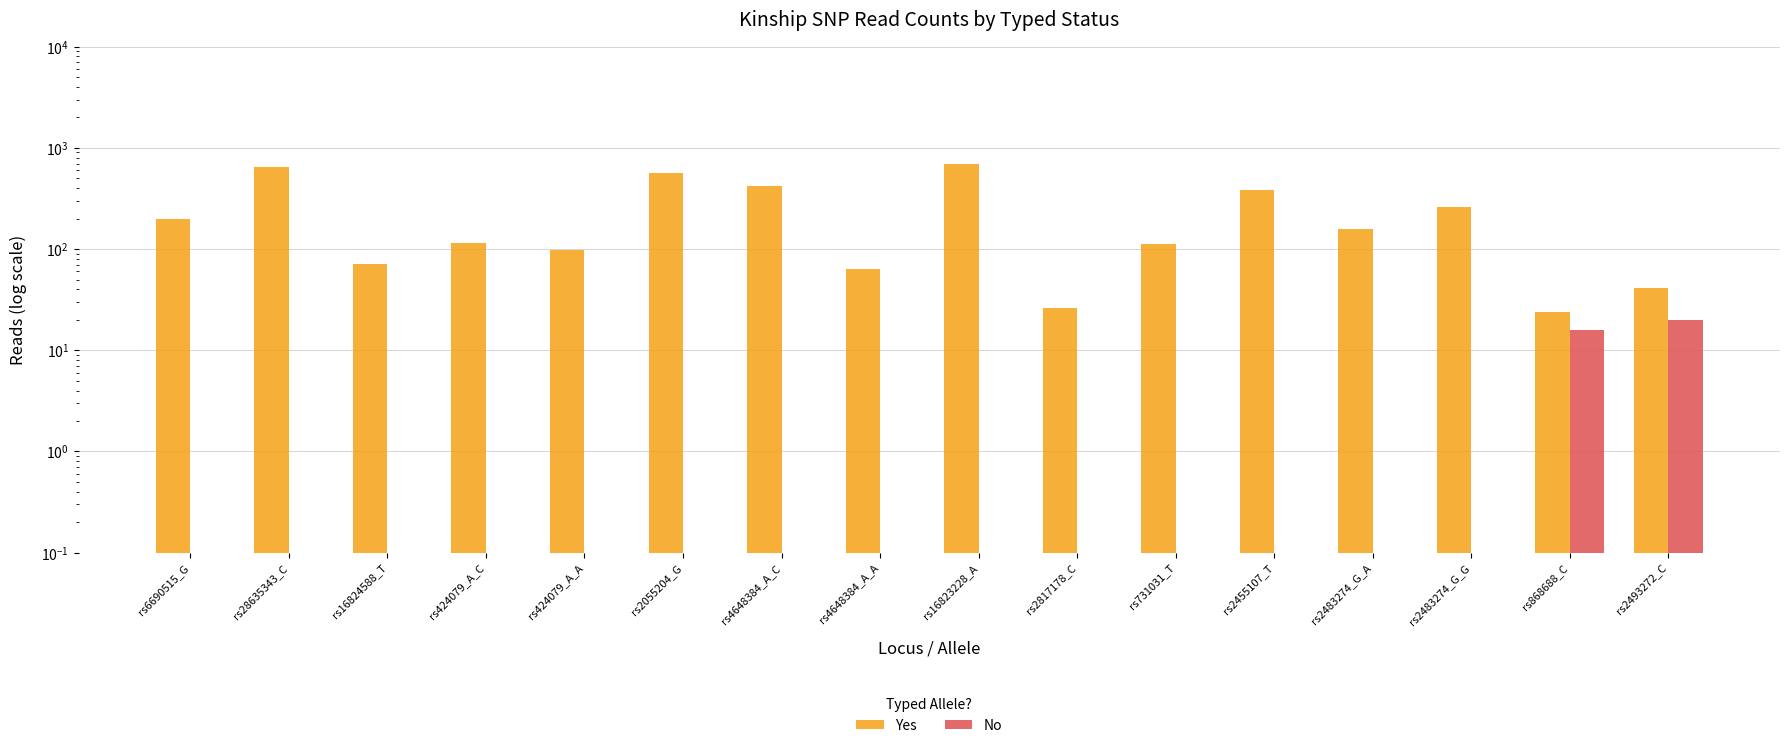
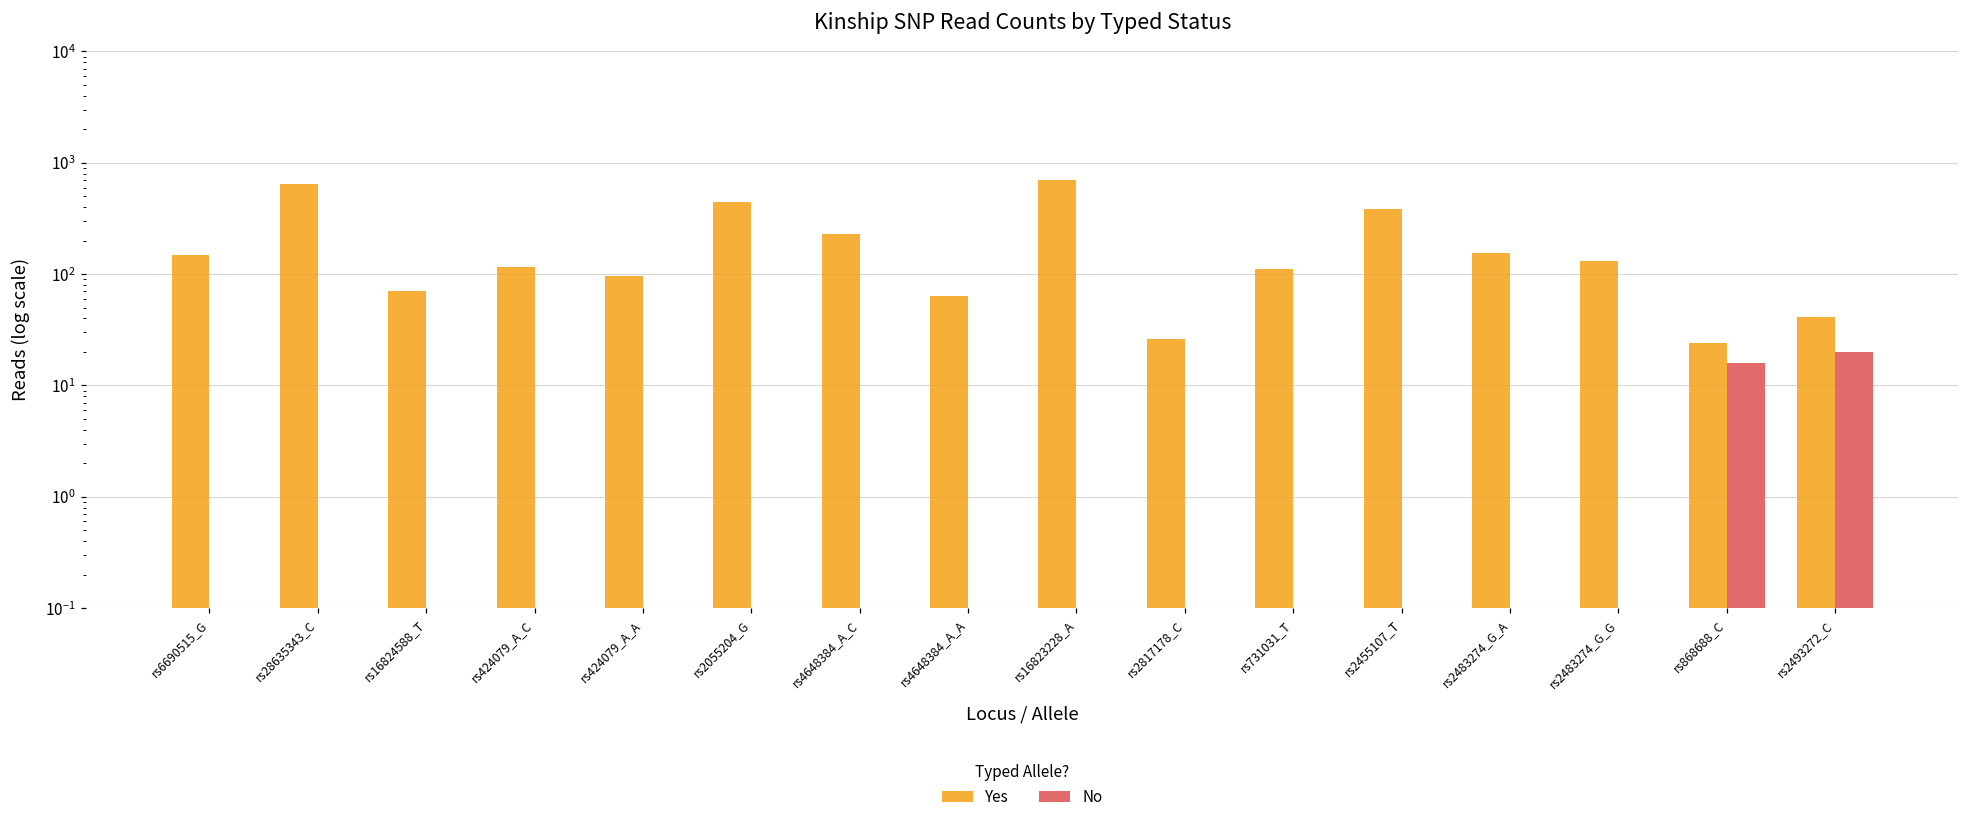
Yes, rs6690515_G: 200 -> 150
Yes, rs2055204_G: 600 -> 400
Yes, rs4648384_A_C: 420 -> 230
Yes, rs2483274_G_G: 260 -> 130
